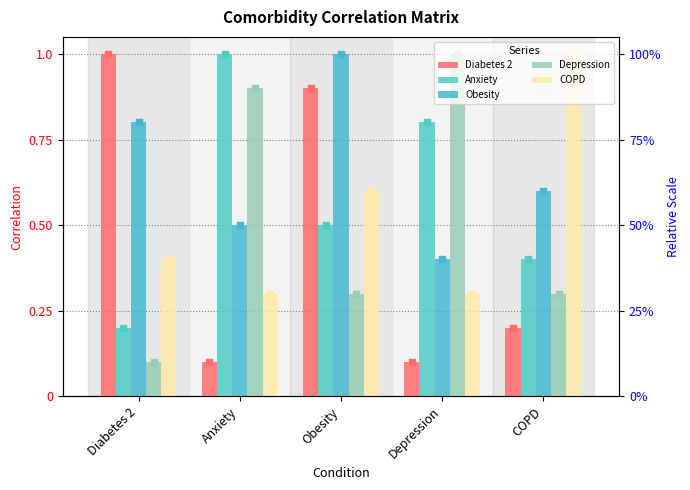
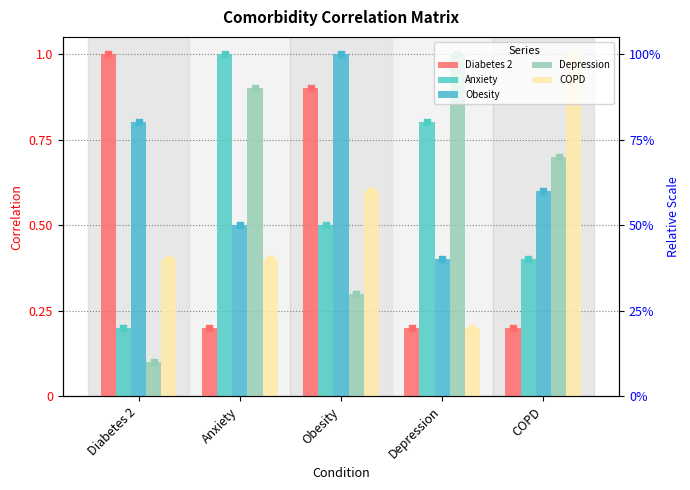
Diabetes 2, Anxiety: 0.1 -> 0.2
COPD, Anxiety: 0.3 -> 0.4
Diabetes 2, Depression: 0.1 -> 0.2
COPD, Depression: 0.3 -> 0.2
Depression, COPD: 0.3 -> 0.7
